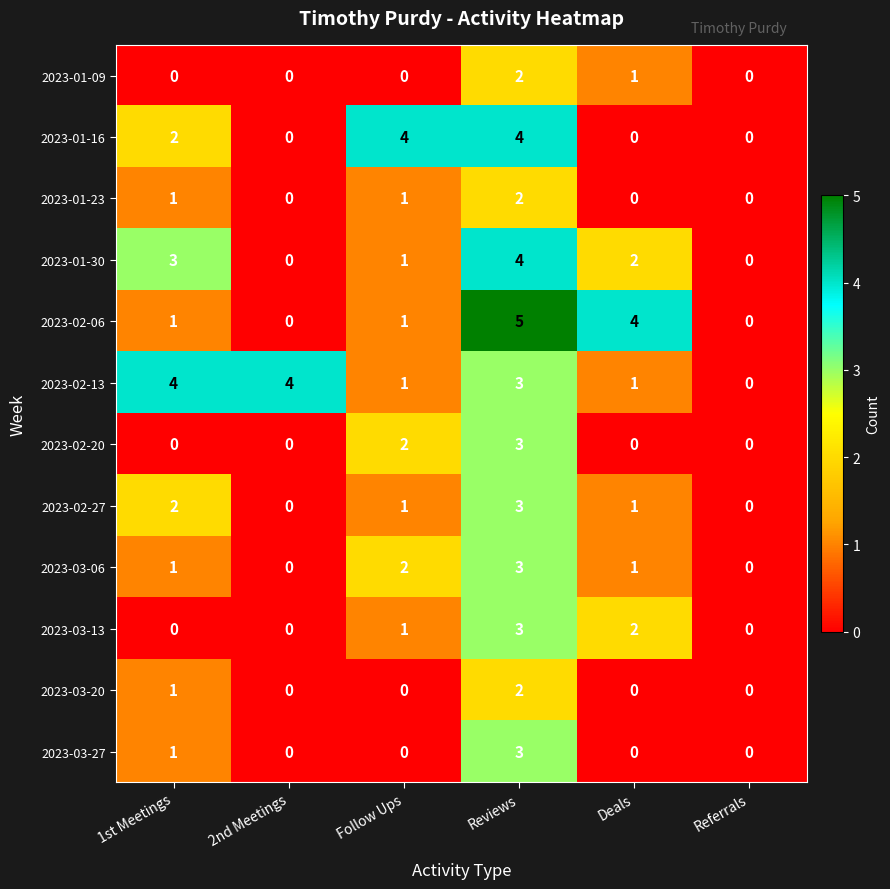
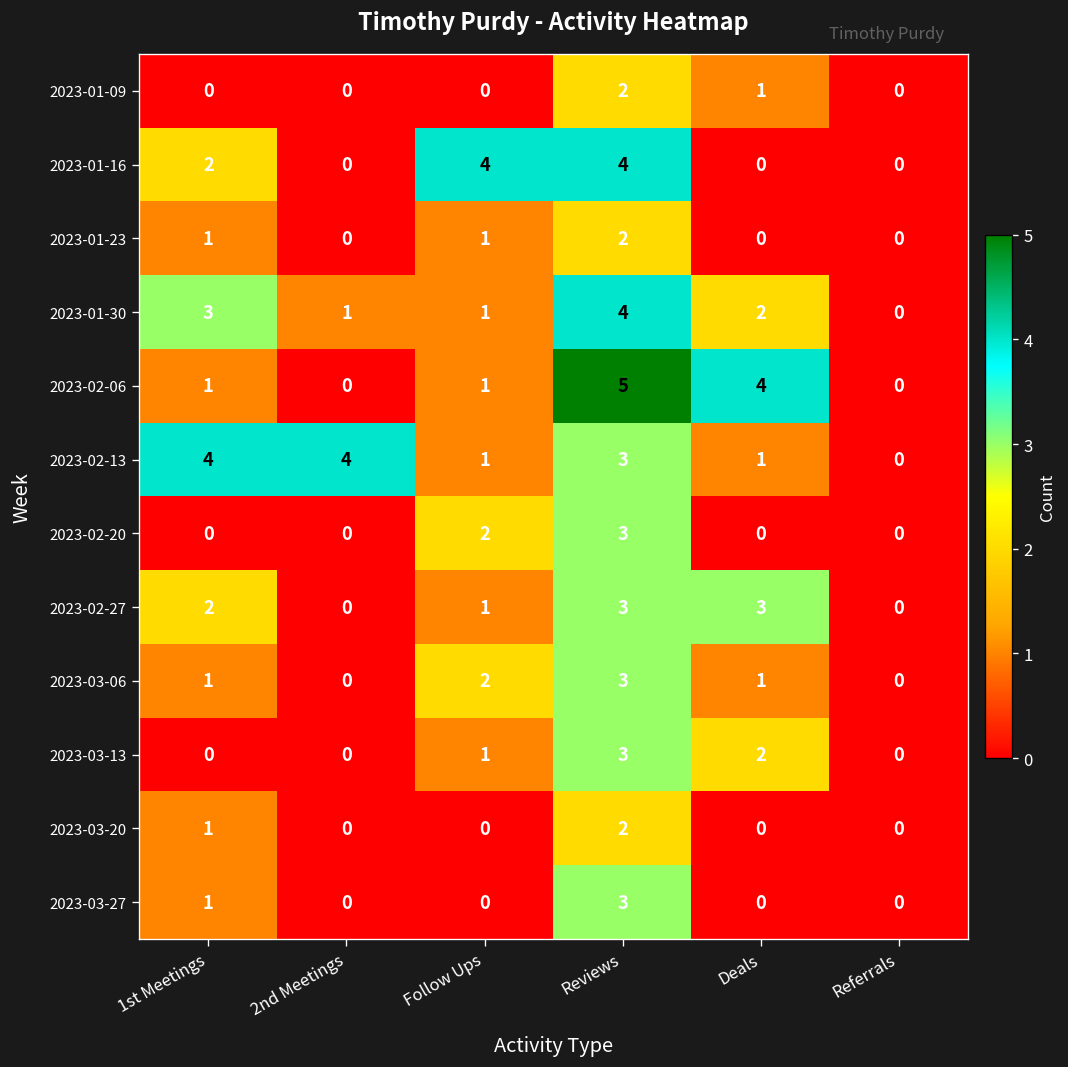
2023-01-30, 2nd Meetings: 0 -> 1
2023-02-27, Deals: 1 -> 3
